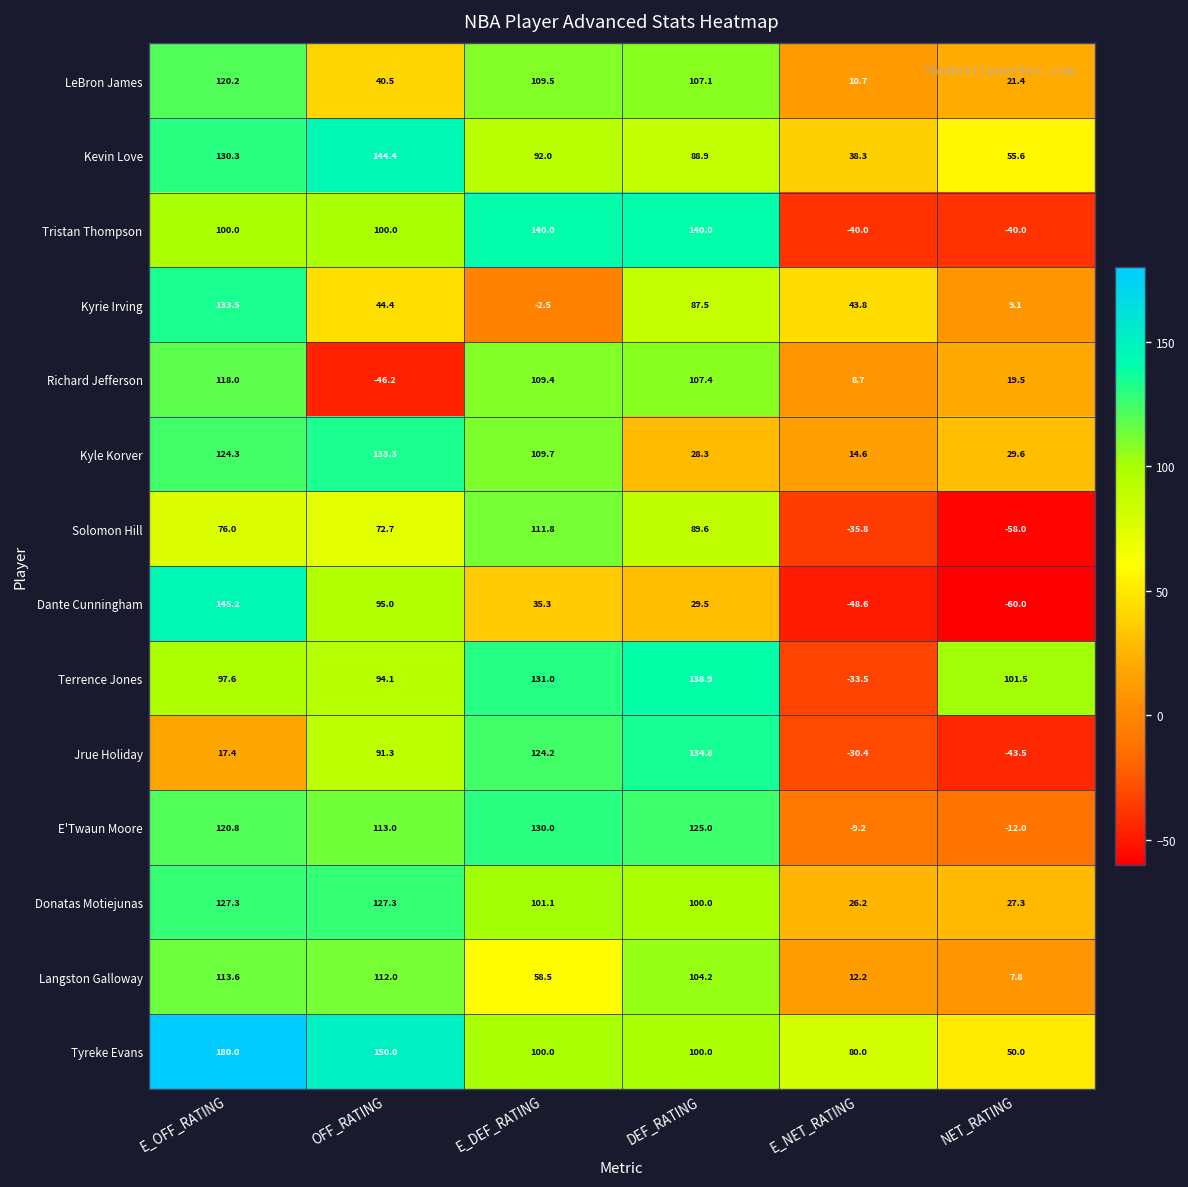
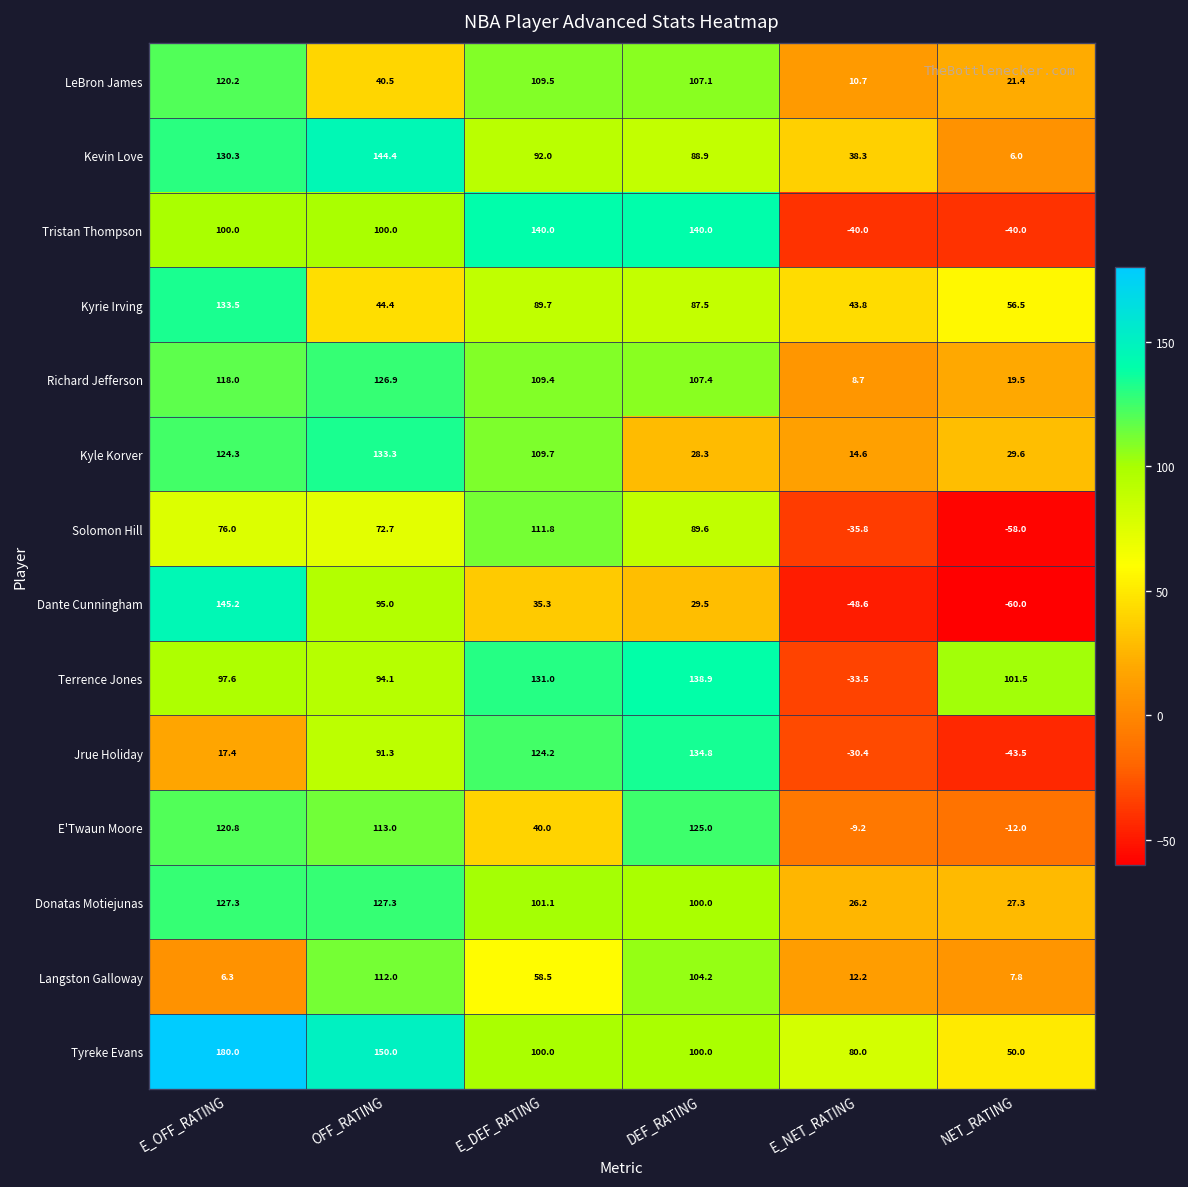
Kevin Love, NET_RATING: 55.6 -> 6.0
Kyrie Irving, E_DEF_RATING: -2.5 -> 89.7
Kyrie Irving, NET_RATING: 9.1 -> 56.5
Richard Jefferson, OFF_RATING: -46.2 -> 126.9
E'Twaun Moore, E_DEF_RATING: 130.0 -> 40.0
Langston Galloway, E_OFF_RATING: 113.6 -> 6.3
